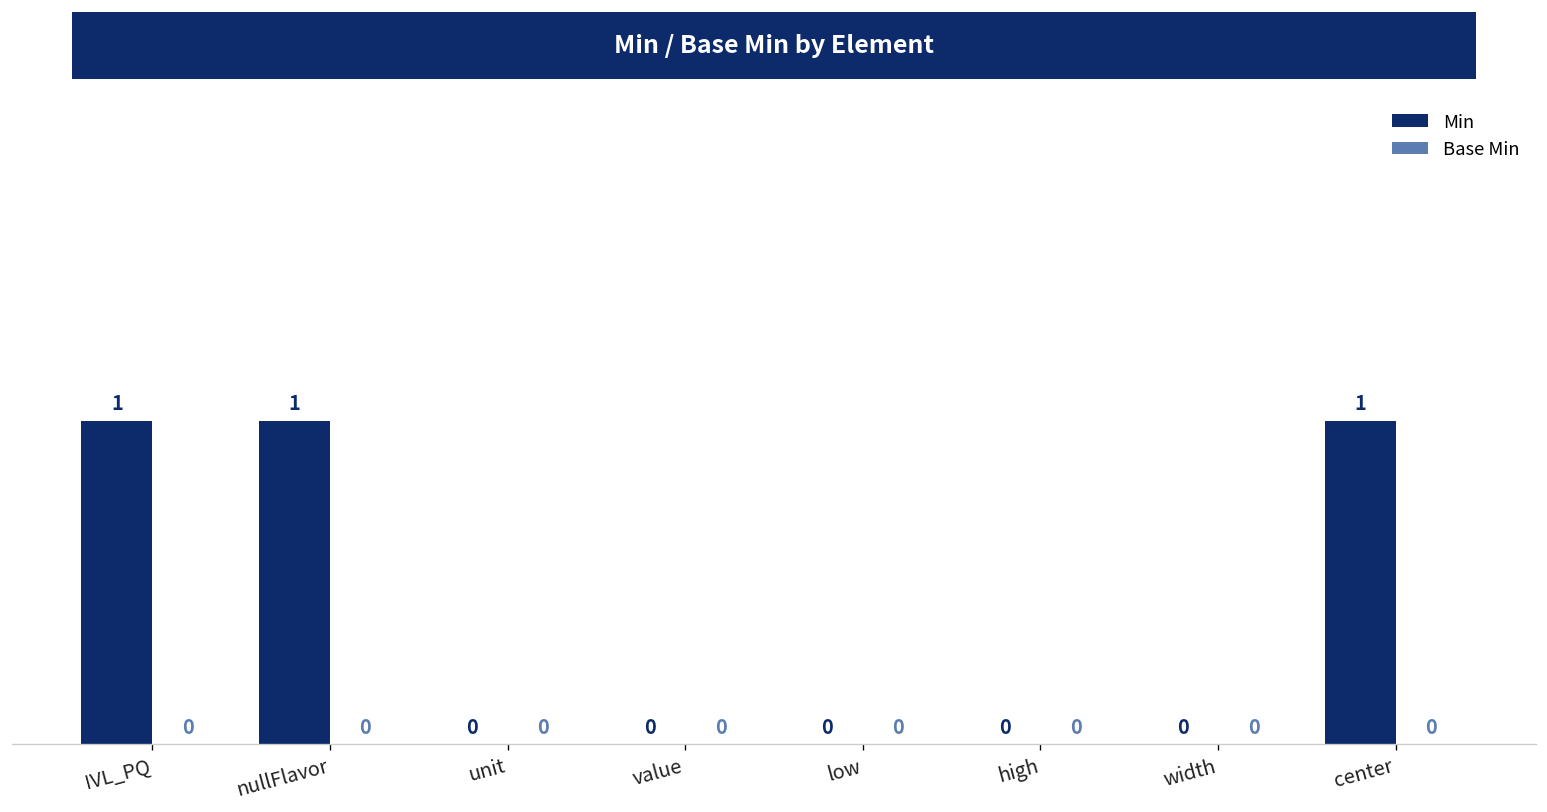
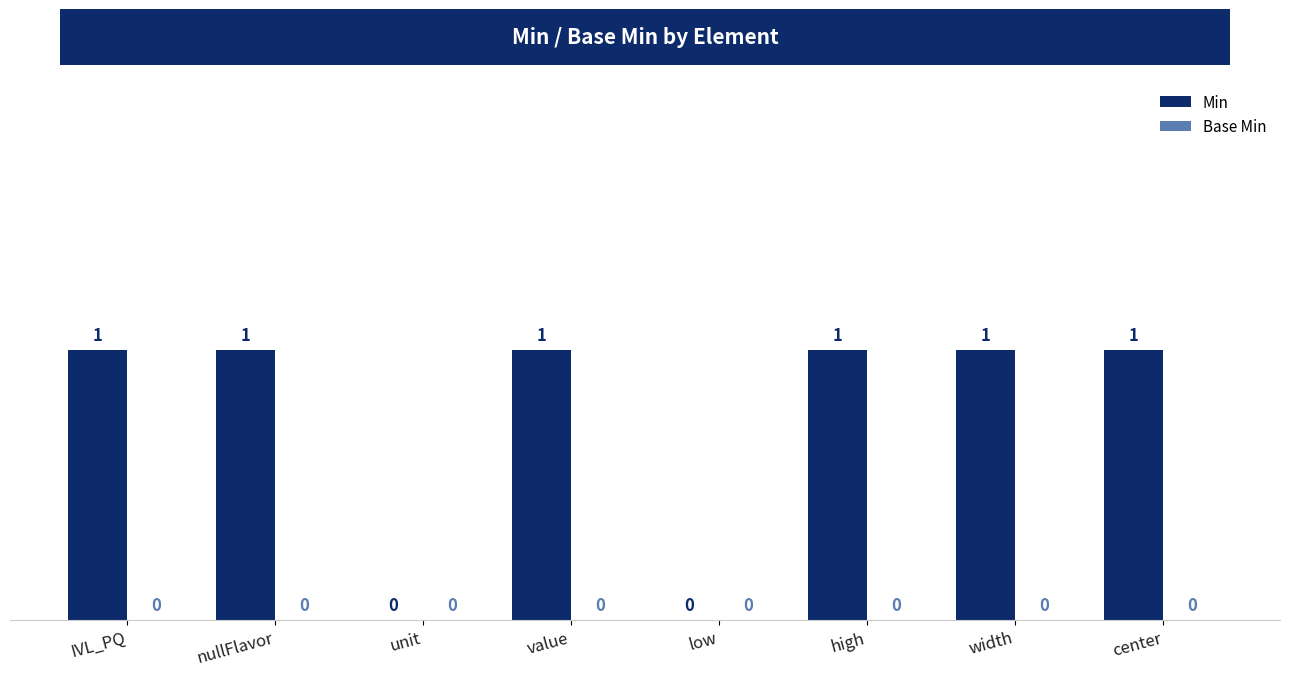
Min, value: 0 -> 1
Min, high: 0 -> 1
Min, width: 0 -> 1
